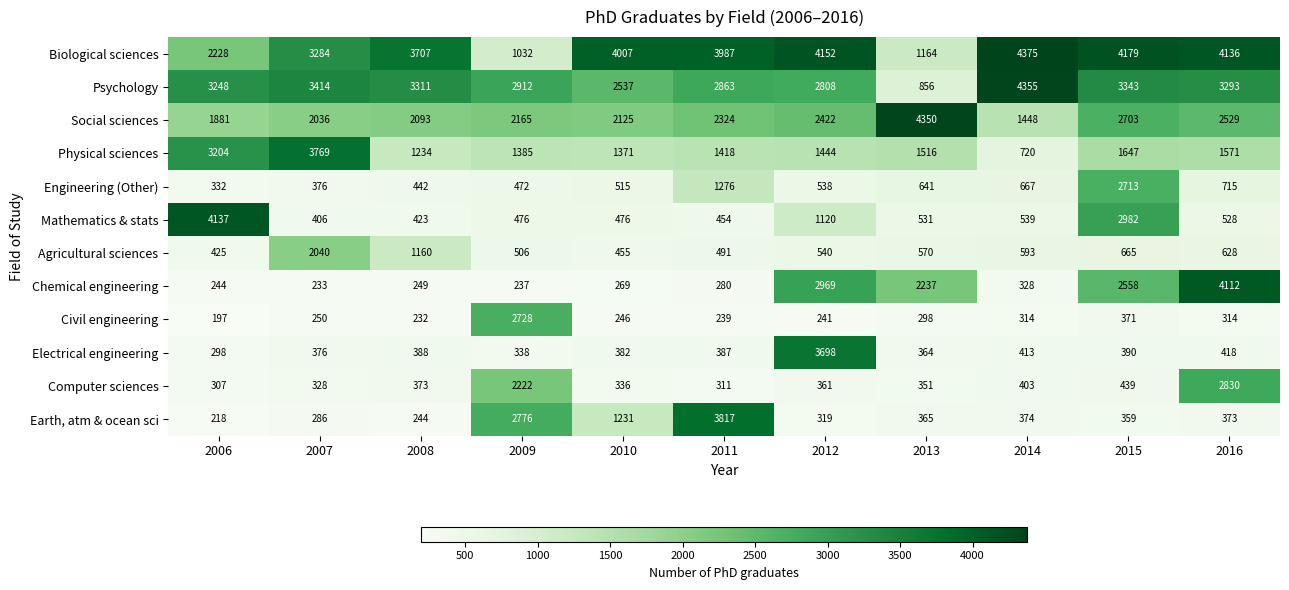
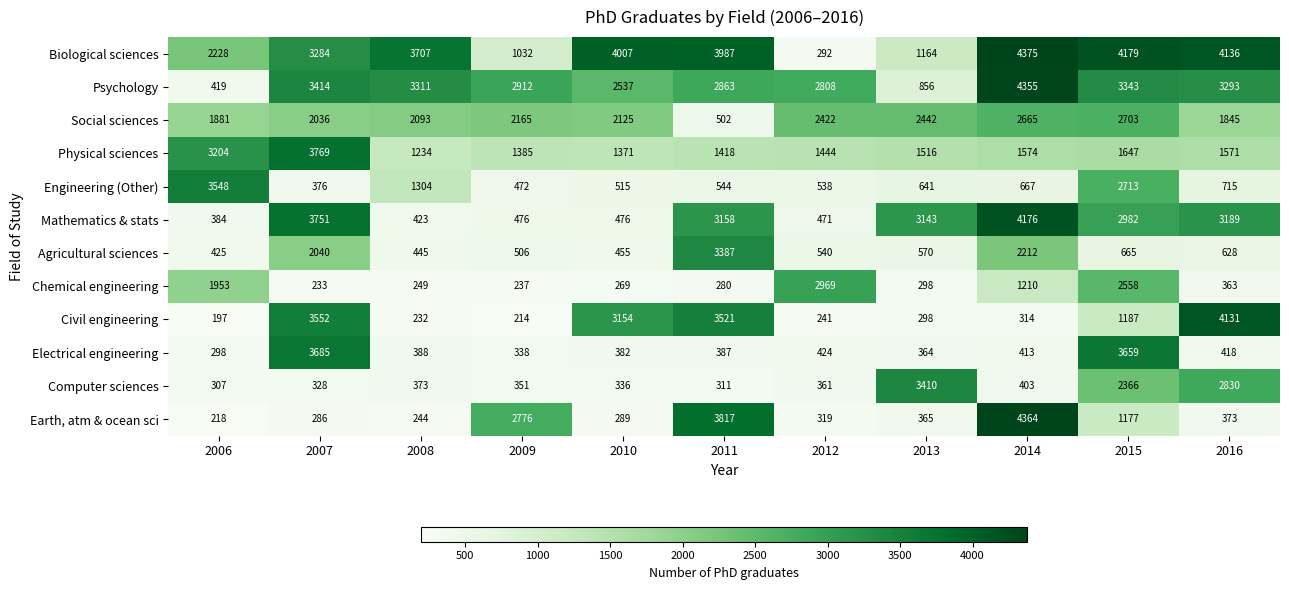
Biological sciences, 2012: 4152 -> 292
Psychology, 2006: 3248 -> 419
Social sciences, 2011: 2324 -> 502
Social sciences, 2013: 4350 -> 2442
Social sciences, 2014: 1448 -> 2665
Social sciences, 2016: 2529 -> 1845
Physical sciences, 2014: 720 -> 1574
Engineering (Other), 2006: 332 -> 3548
Engineering (Other), 2008: 442 -> 1304
Engineering (Other), 2011: 1276 -> 544
Mathematics & stats, 2006: 4137 -> 384
Mathematics & stats, 2007: 406 -> 3751
Mathematics & stats, 2011: 454 -> 3158
Mathematics & stats, 2012: 1120 -> 471
Mathematics & stats, 2013: 531 -> 3143
Mathematics & stats, 2014: 539 -> 4176
Mathematics & stats, 2016: 528 -> 3189
Agricultural sciences, 2008: 1160 -> 445
Agricultural sciences, 2011: 491 -> 3387
Agricultural sciences, 2014: 593 -> 2212
Chemical engineering, 2006: 244 -> 1953
Chemical engineering, 2013: 2237 -> 298
Chemical engineering, 2014: 328 -> 1210
Chemical engineering, 2016: 4112 -> 363
Civil engineering, 2007: 250 -> 3552
Civil engineering, 2009: 2728 -> 214
Civil engineering, 2010: 246 -> 3154
Civil engineering, 2011: 239 -> 3521
Civil engineering, 2015: 371 -> 1187
Civil engineering, 2016: 314 -> 4131
Electrical engineering, 2007: 376 -> 3685
Electrical engineering, 2012: 3698 -> 424
Electrical engineering, 2015: 390 -> 3659
Computer sciences, 2009: 2222 -> 351
Computer sciences, 2013: 351 -> 3410
Computer sciences, 2015: 439 -> 2366
Earth, atm & ocean sci, 2010: 1231 -> 289
Earth, atm & ocean sci, 2014: 374 -> 4364
Earth, atm & ocean sci, 2015: 359 -> 1177
